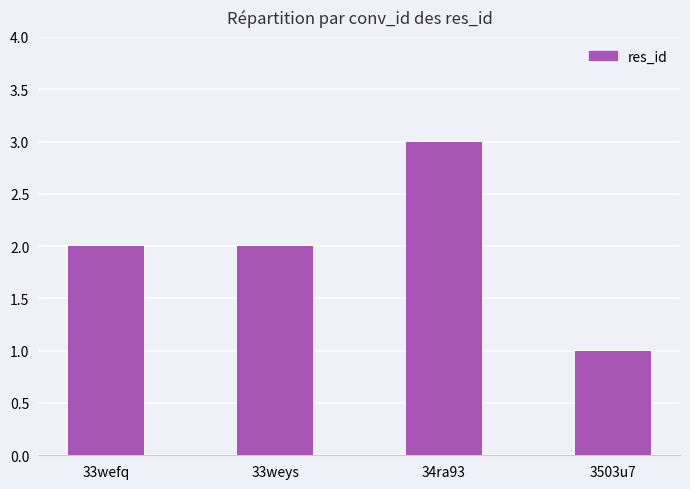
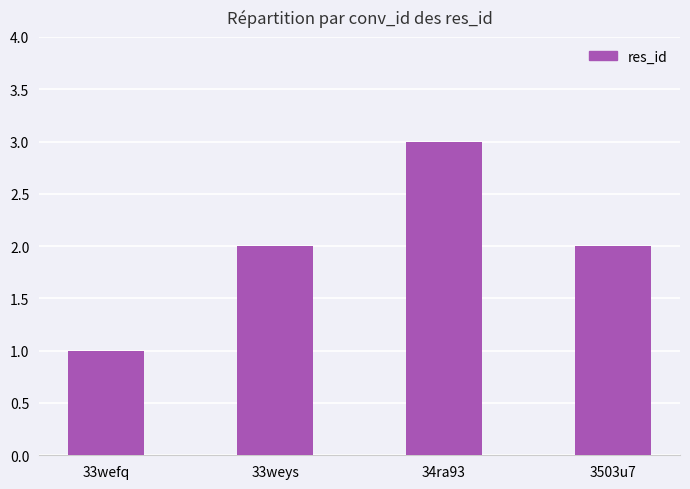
33wefq: 2 -> 1
3503u7: 1 -> 2
